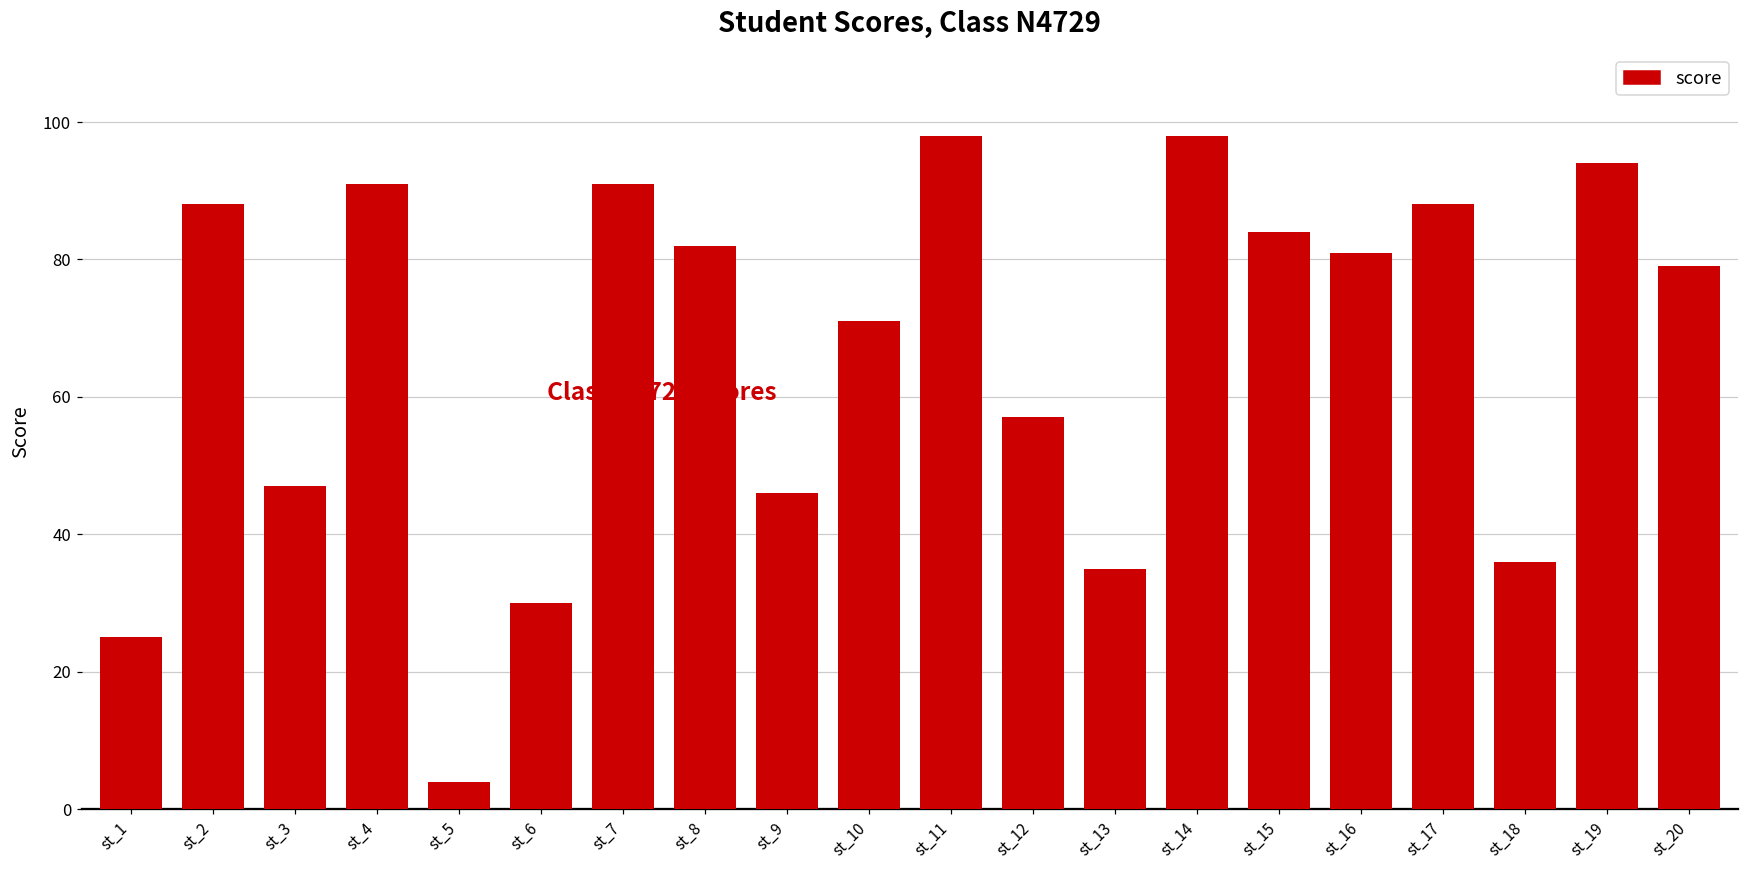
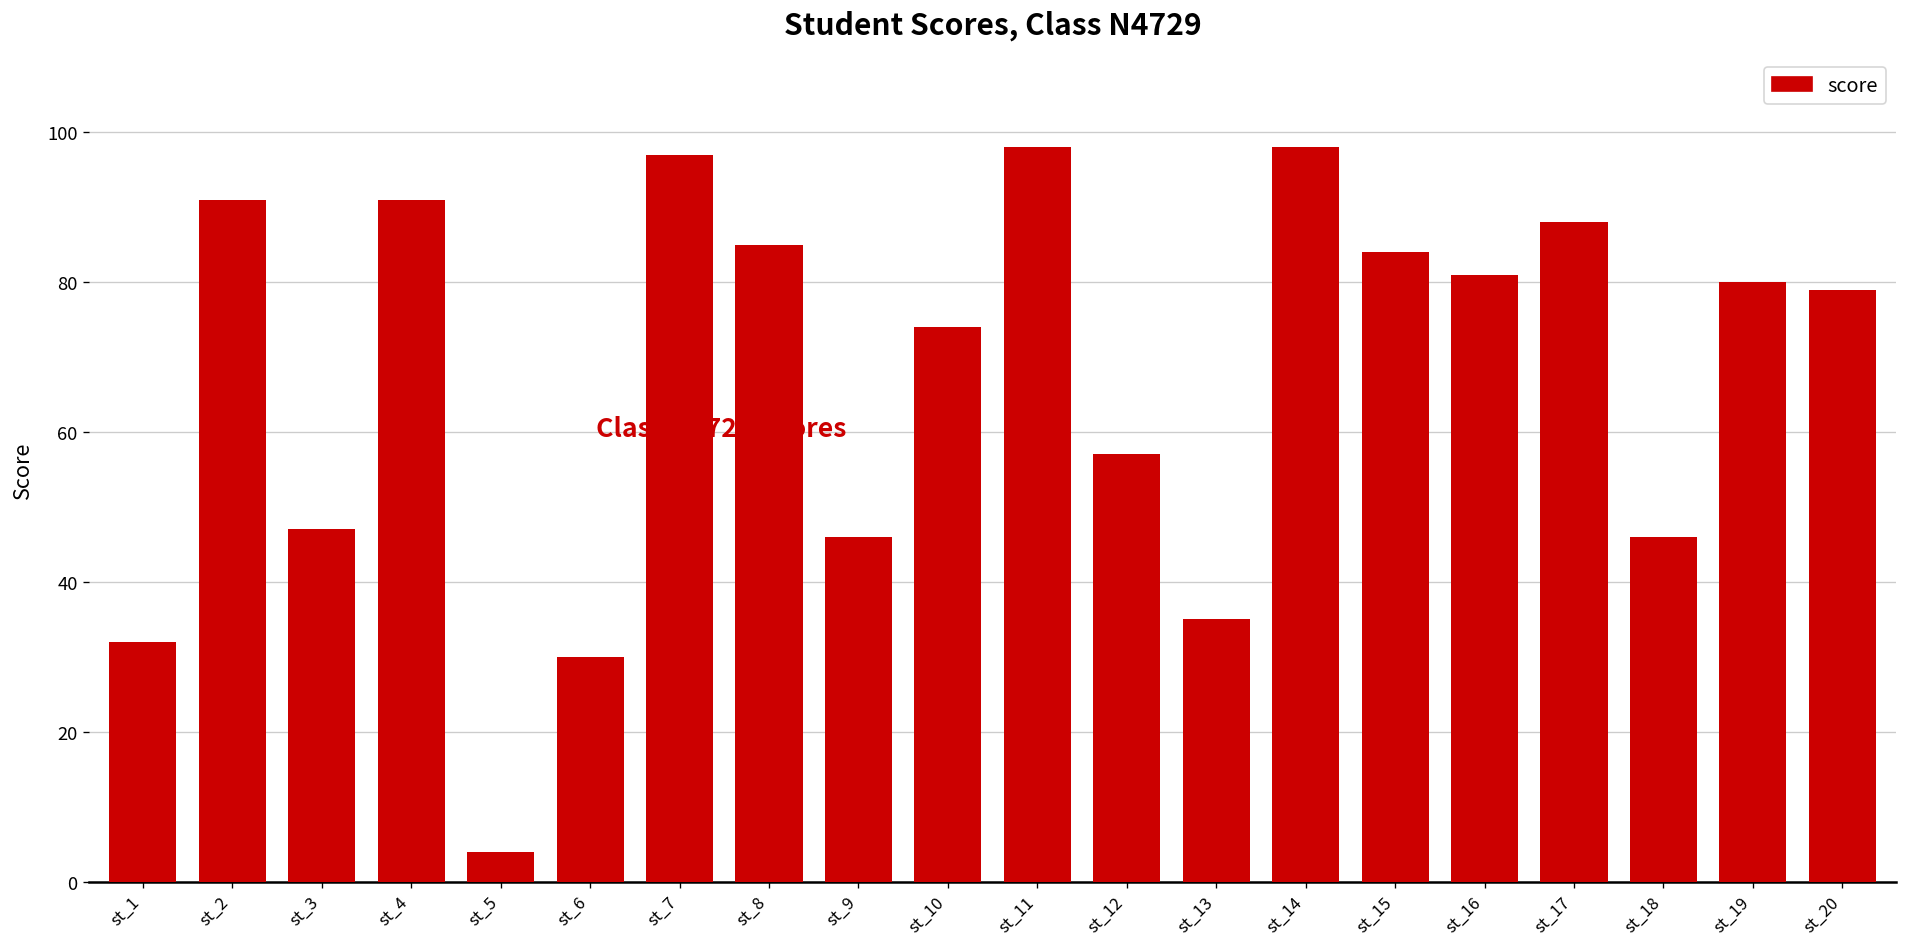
st_1: 25 -> 32
st_2: 88 -> 91
st_7: 91 -> 97
st_8: 82 -> 85
st_10: 71 -> 74
st_18: 36 -> 46
st_19: 94 -> 80
